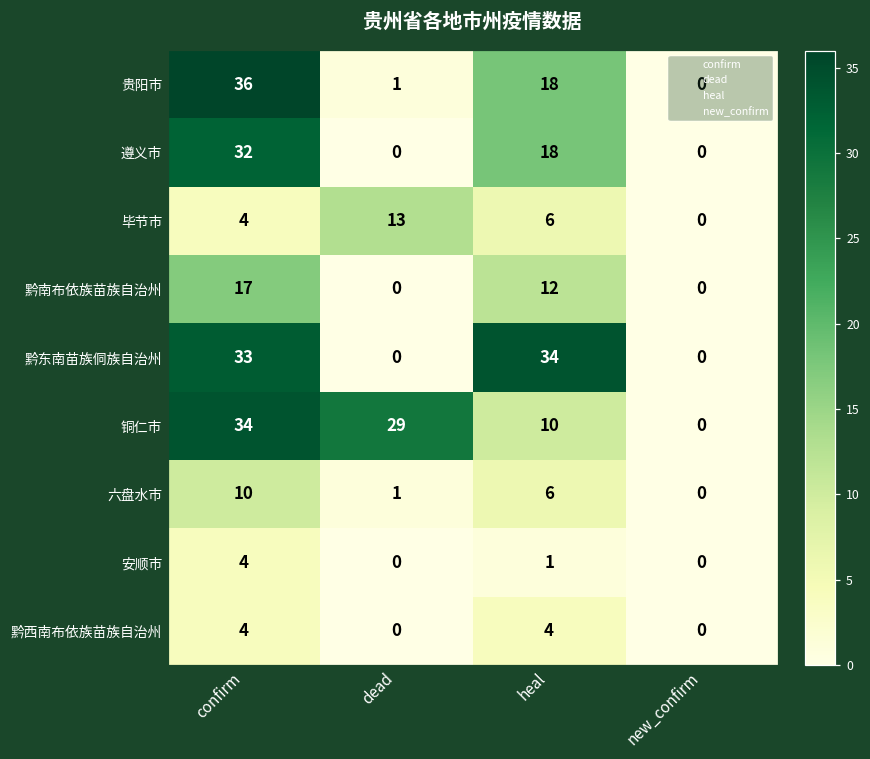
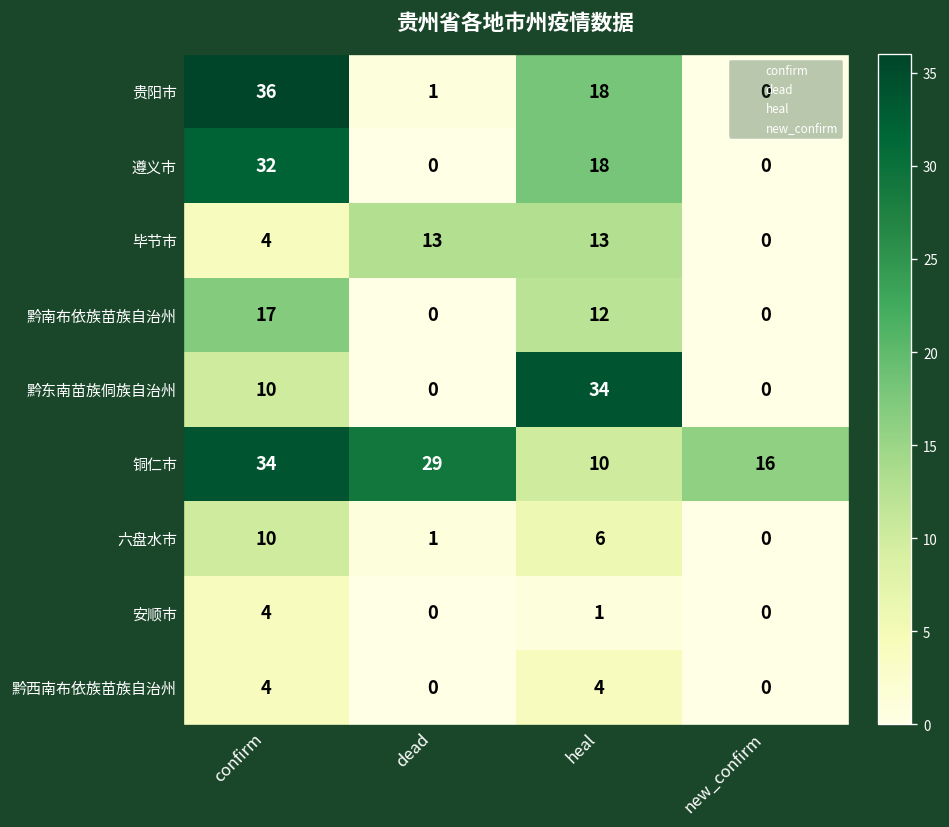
毕节市, heal: 6 -> 13
黔东南苗族侗族自治州, confirm: 33 -> 10
铜仁市, new_confirm: 0 -> 16
